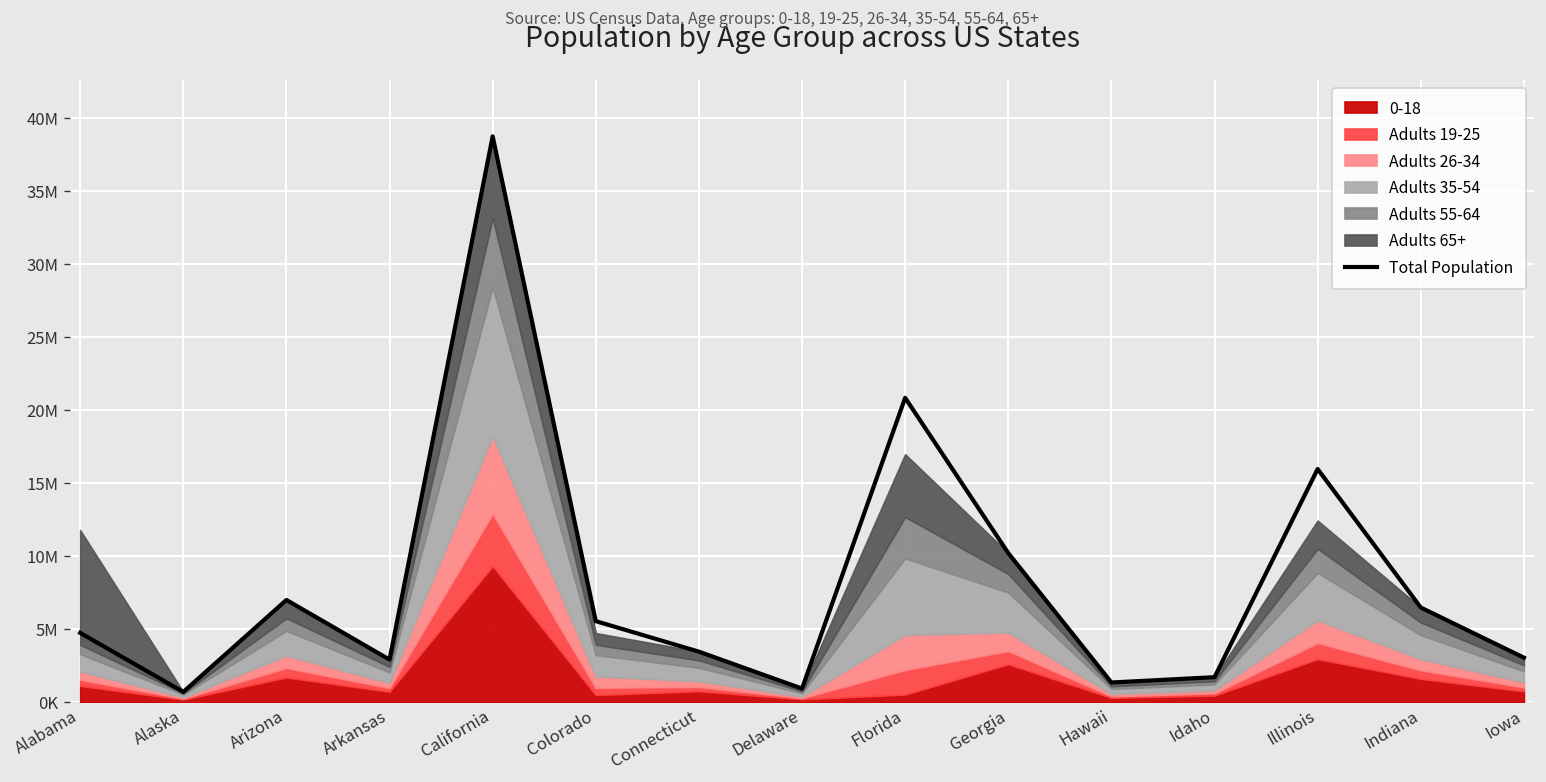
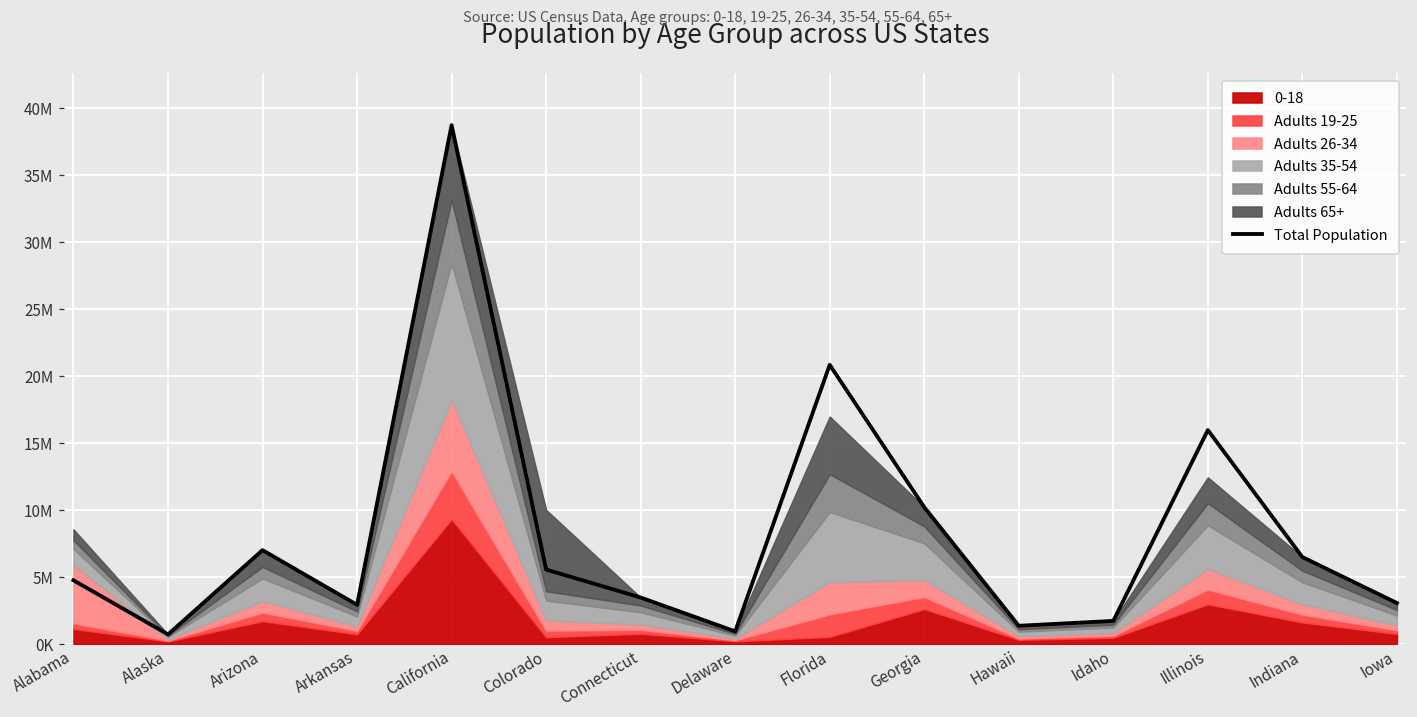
Adults 26-34, Alabama: 600000 -> 4400000
Adults 65+, Alabama: 7800000 -> 800000
Adults 65+, Colorado: 800000 -> 6100000
